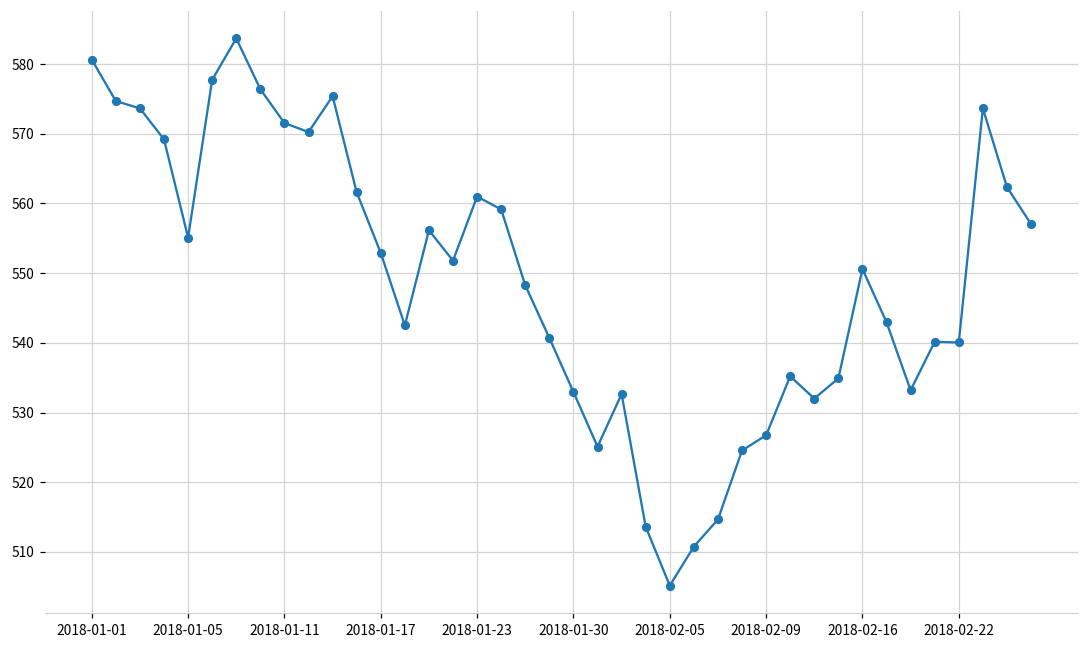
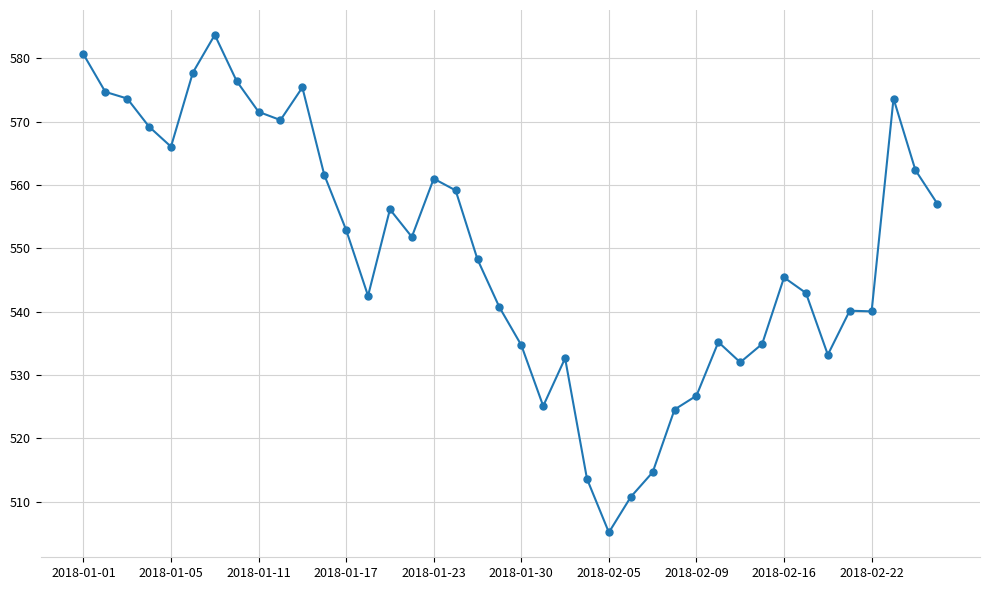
2018-01-05: 555 -> 566
2018-01-30: 533 -> 535
2018-02-16: 551 -> 545
